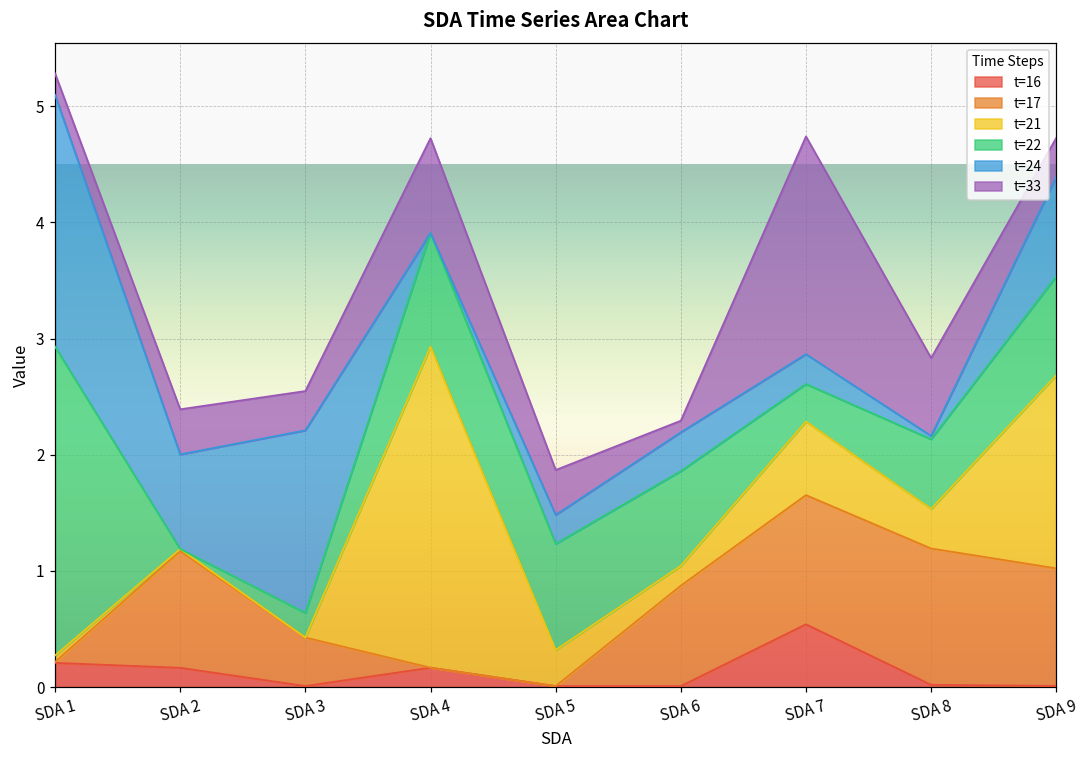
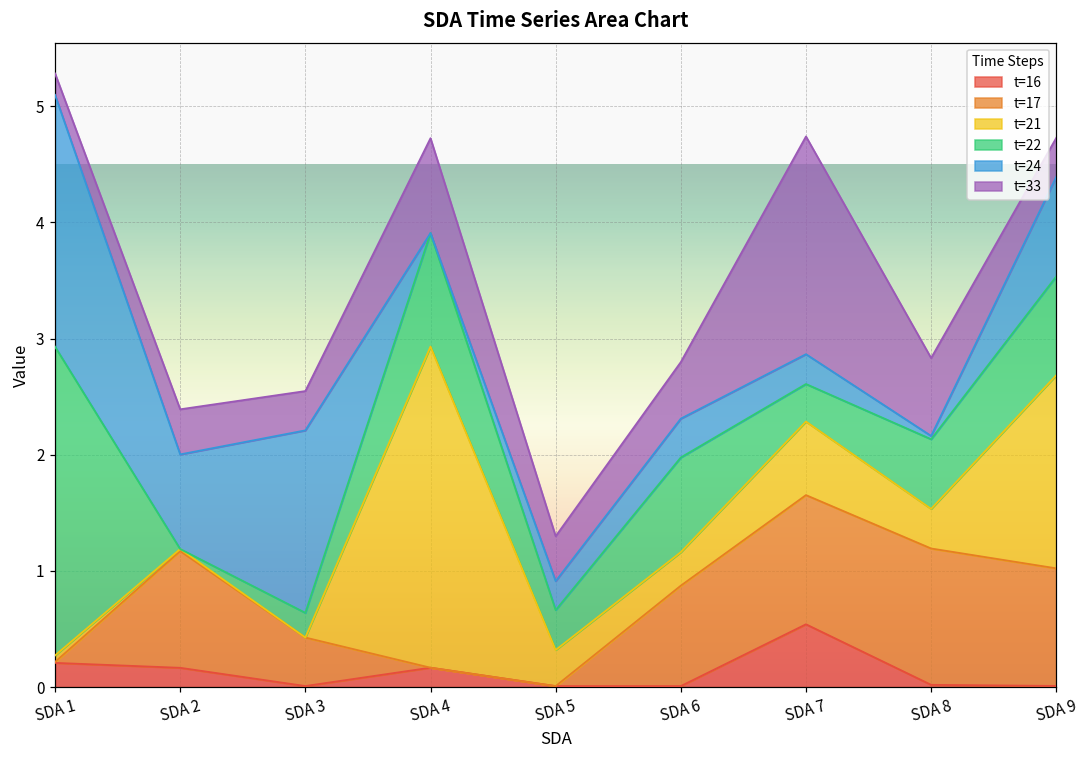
t=22, SDA 5: 0.91 -> 0.34
t=21, SDA 6: 0.17 -> 0.29
t=33, SDA 6: 0.10 -> 0.49
